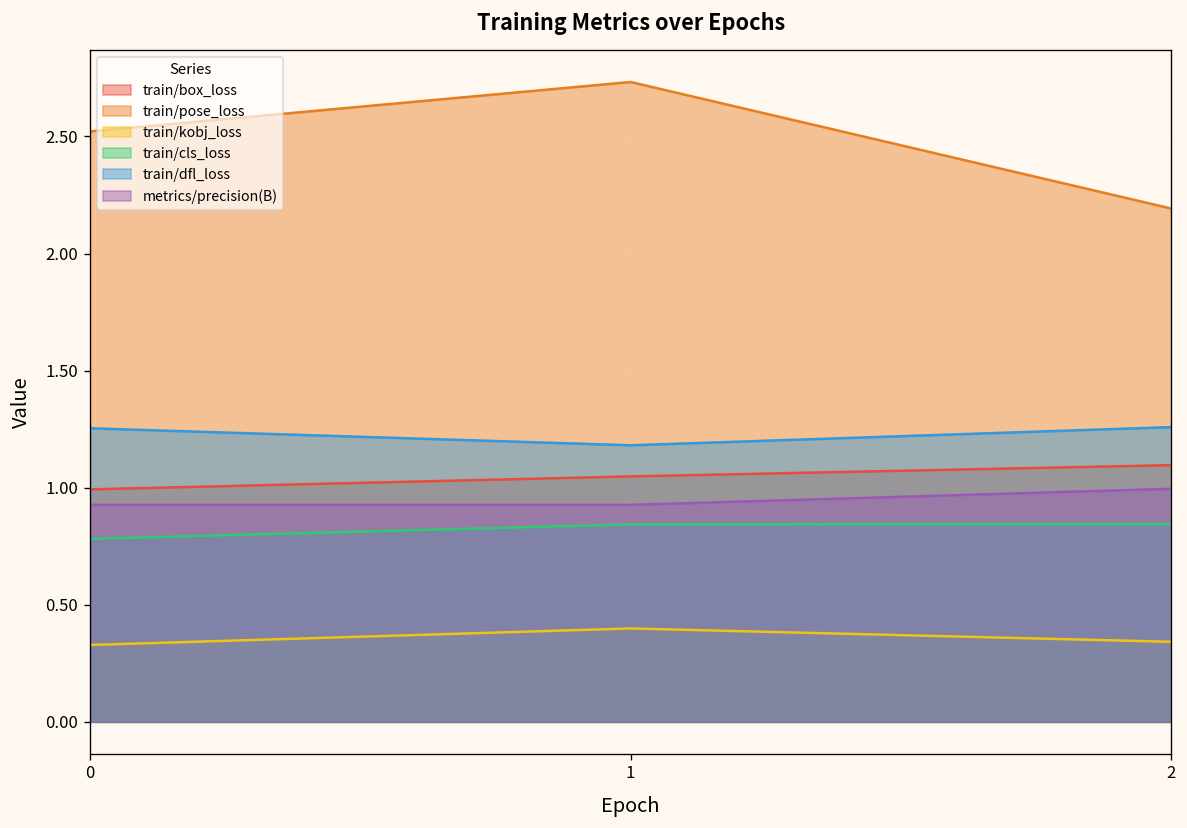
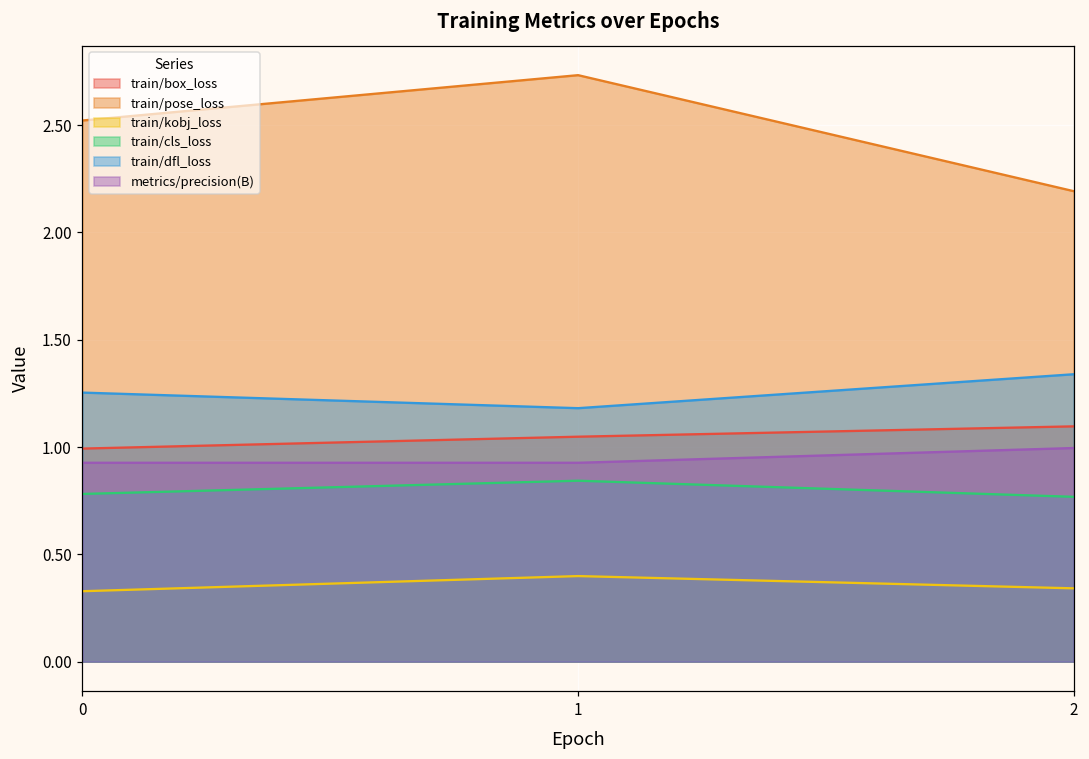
train/cls_loss, 2: 0.84 -> 0.77
train/dfl_loss, 2: 1.26 -> 1.34
